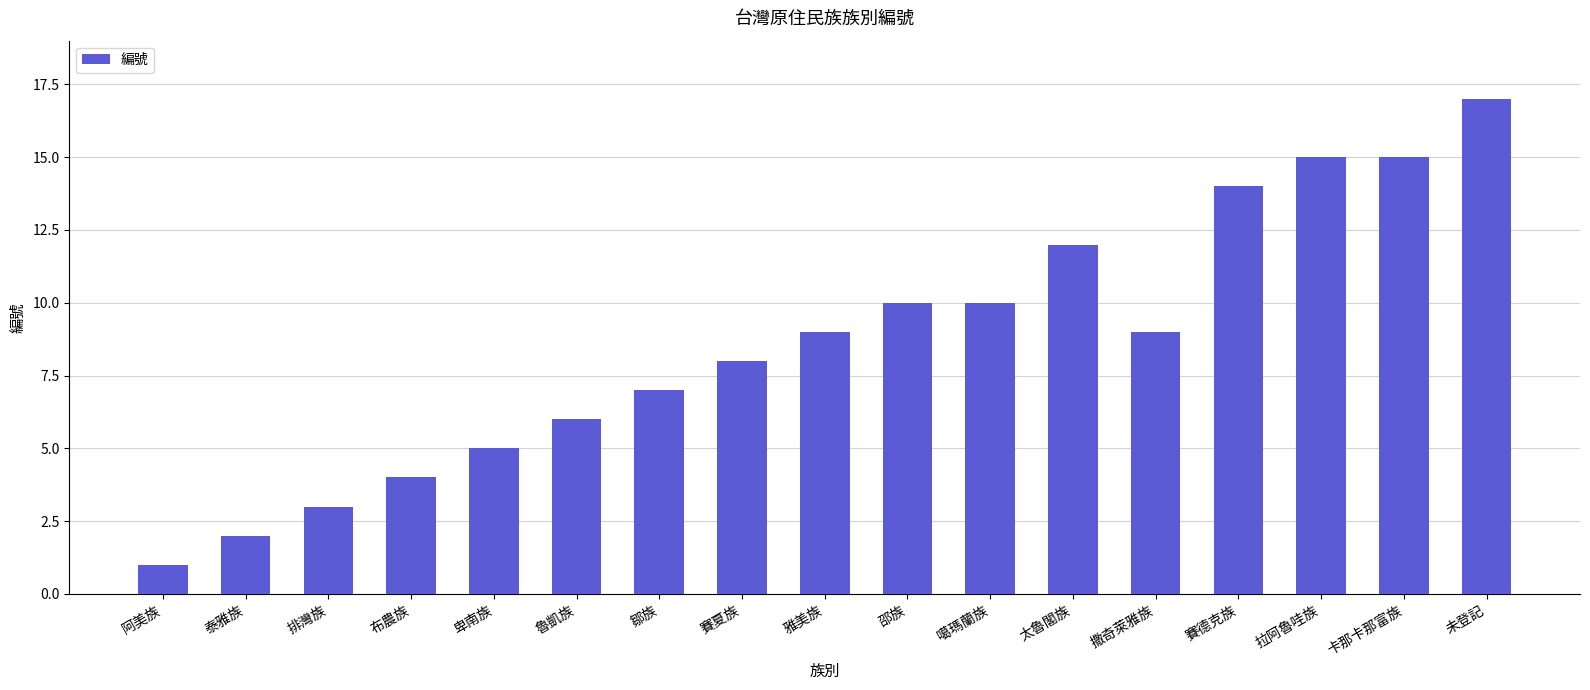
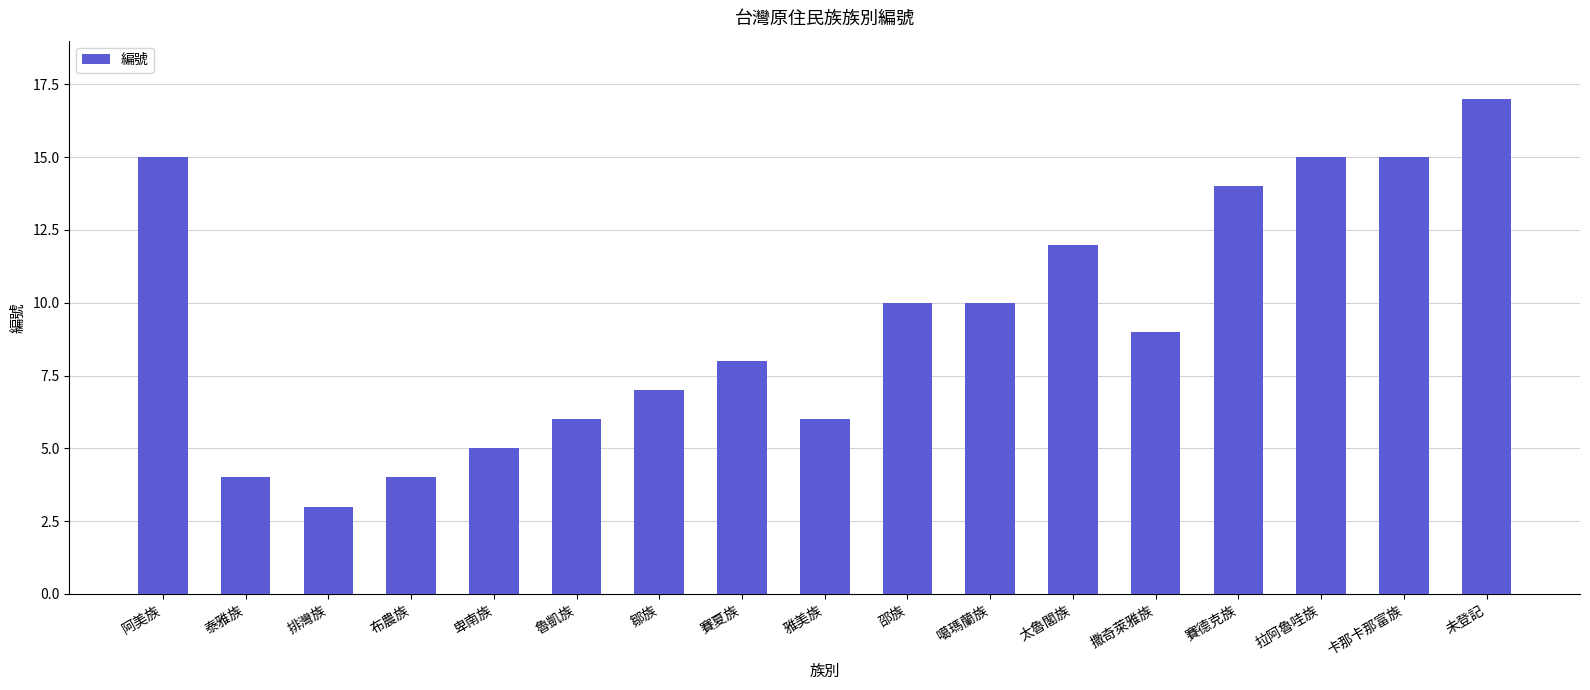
阿美族: 1 -> 15
泰雅族: 2 -> 4
雅美族: 9 -> 6
